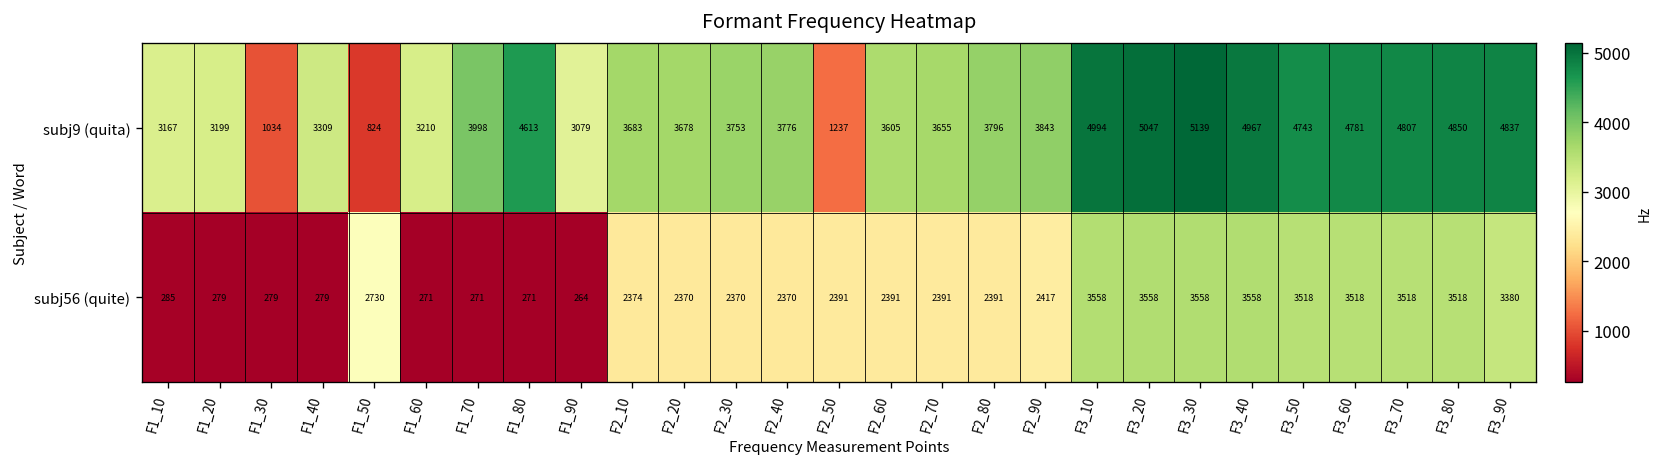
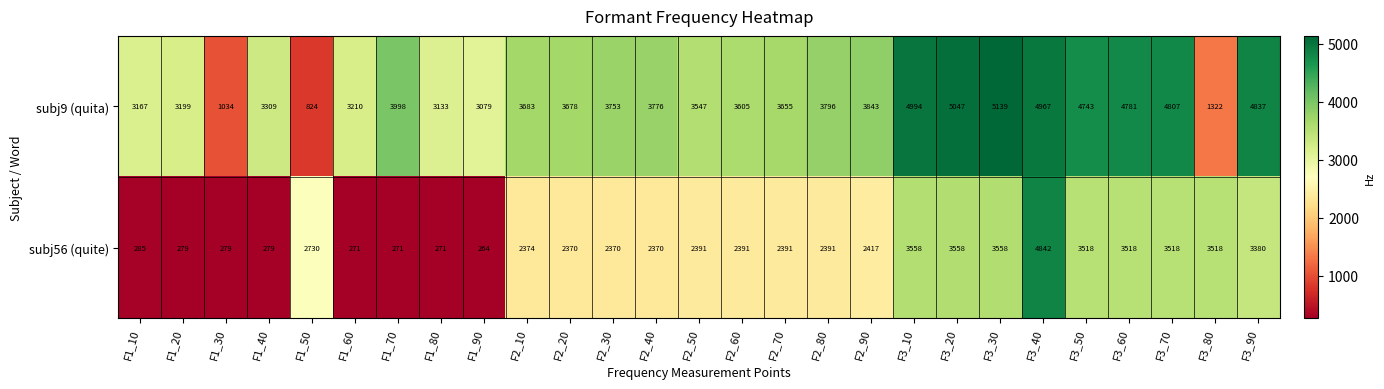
subj9 (quita), F1_80: 4613 -> 3133
subj9 (quita), F2_50: 1237 -> 3547
subj9 (quita), F3_80: 4850 -> 1322
subj56 (quite), F3_40: 3558 -> 4842
